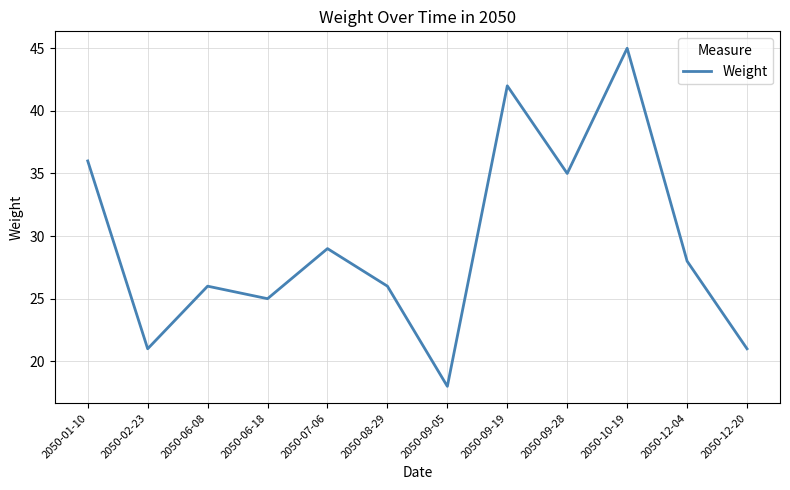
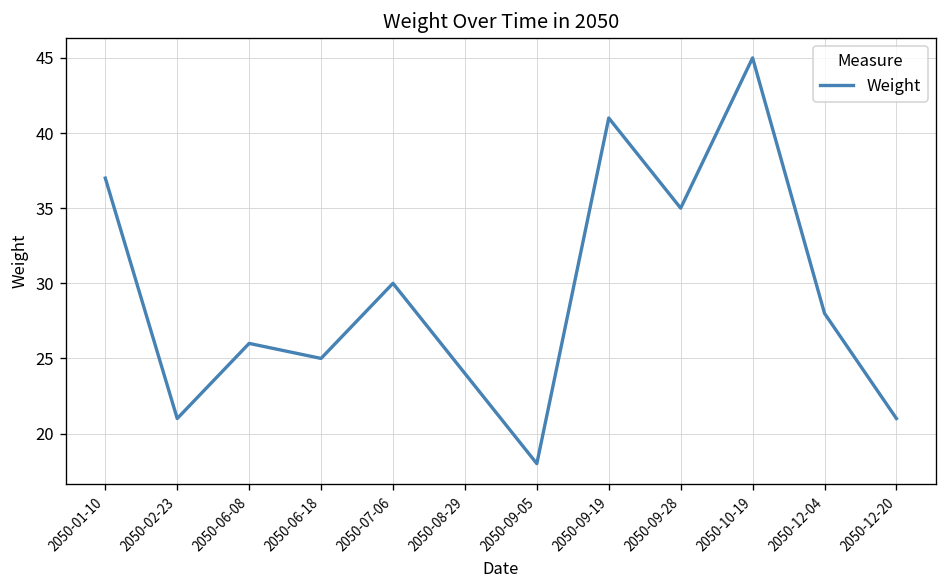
2050-01-10: 36 -> 37
2050-07-06: 29 -> 30
2050-08-29: 26 -> 24
2050-09-19: 42 -> 41
